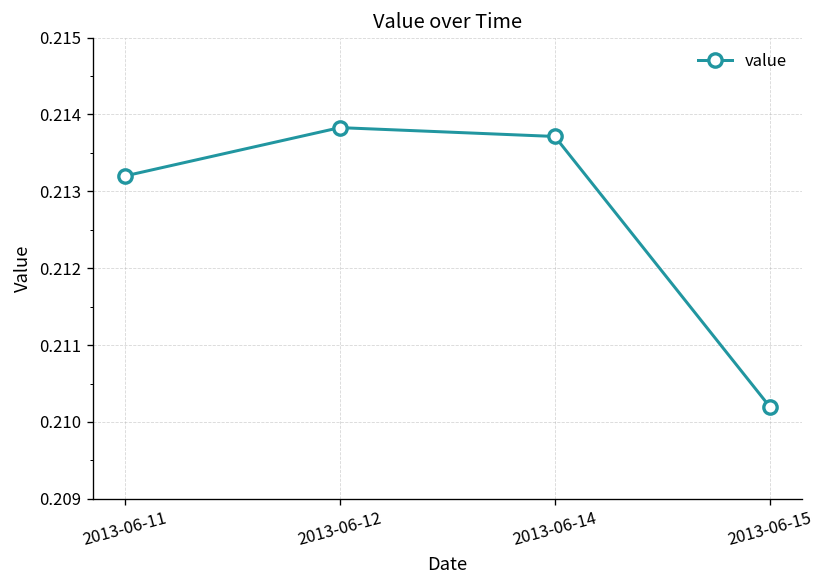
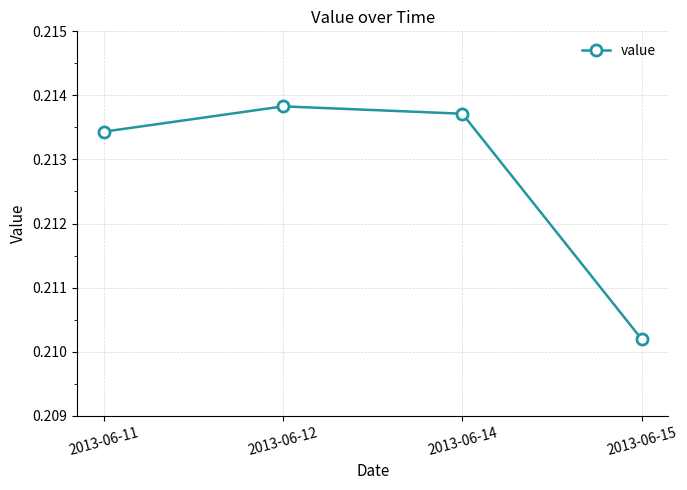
2013-06-11: 0.2132 -> 0.2134
